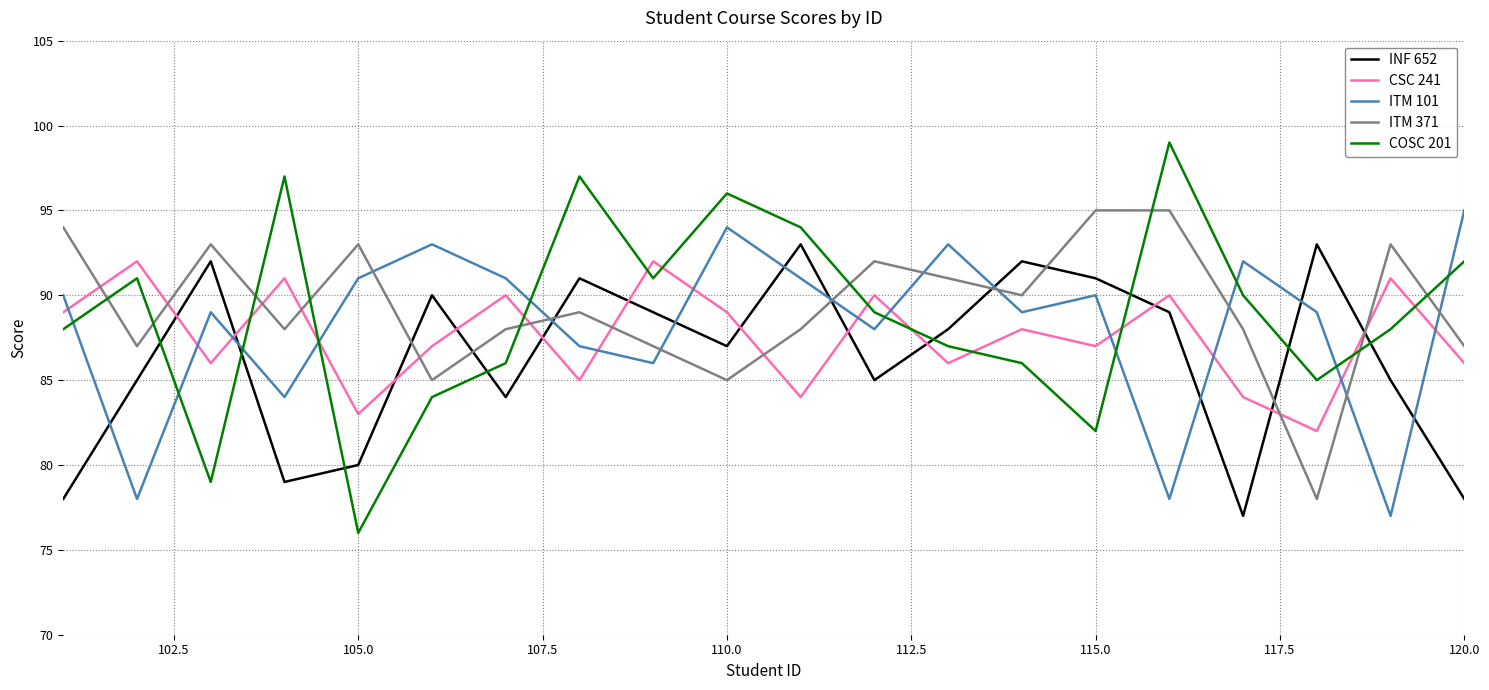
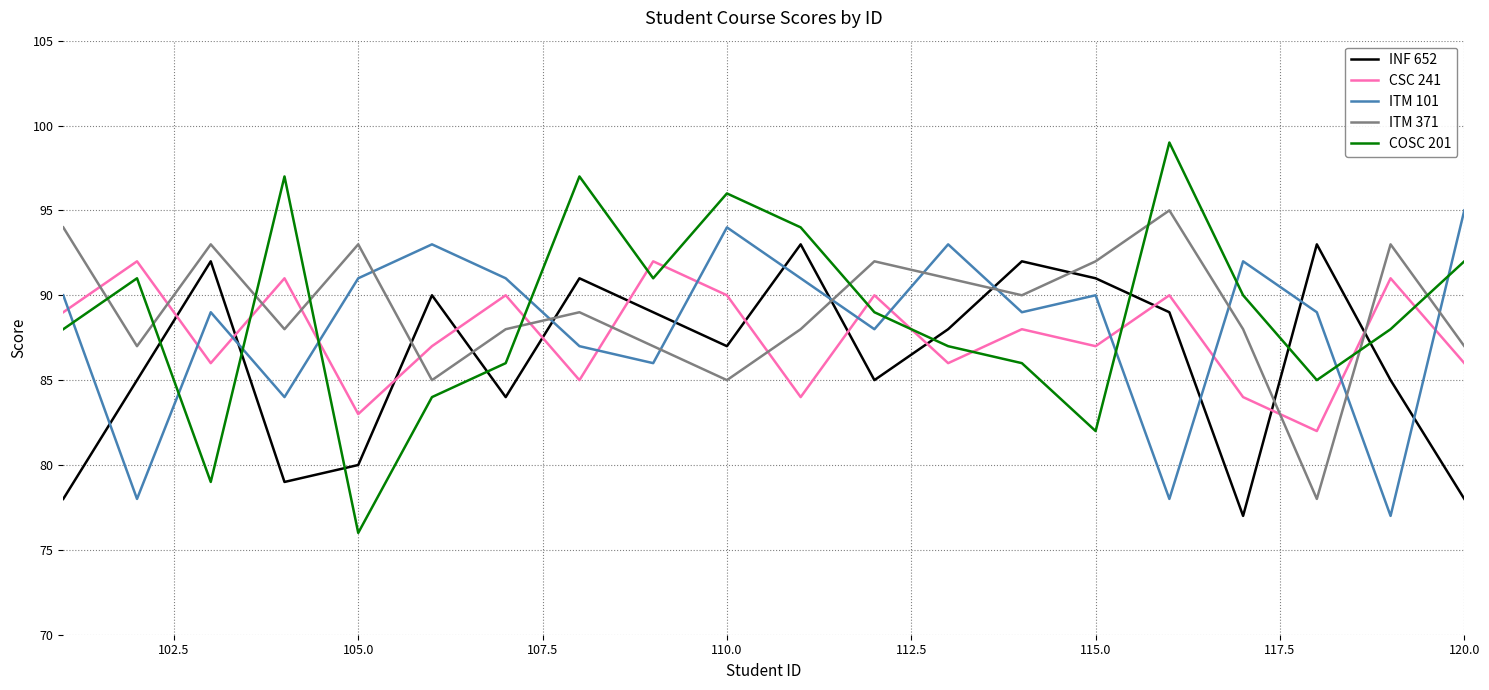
CSC 241, 110.0: 89 -> 90
ITM 371, 115.0: 95 -> 92
